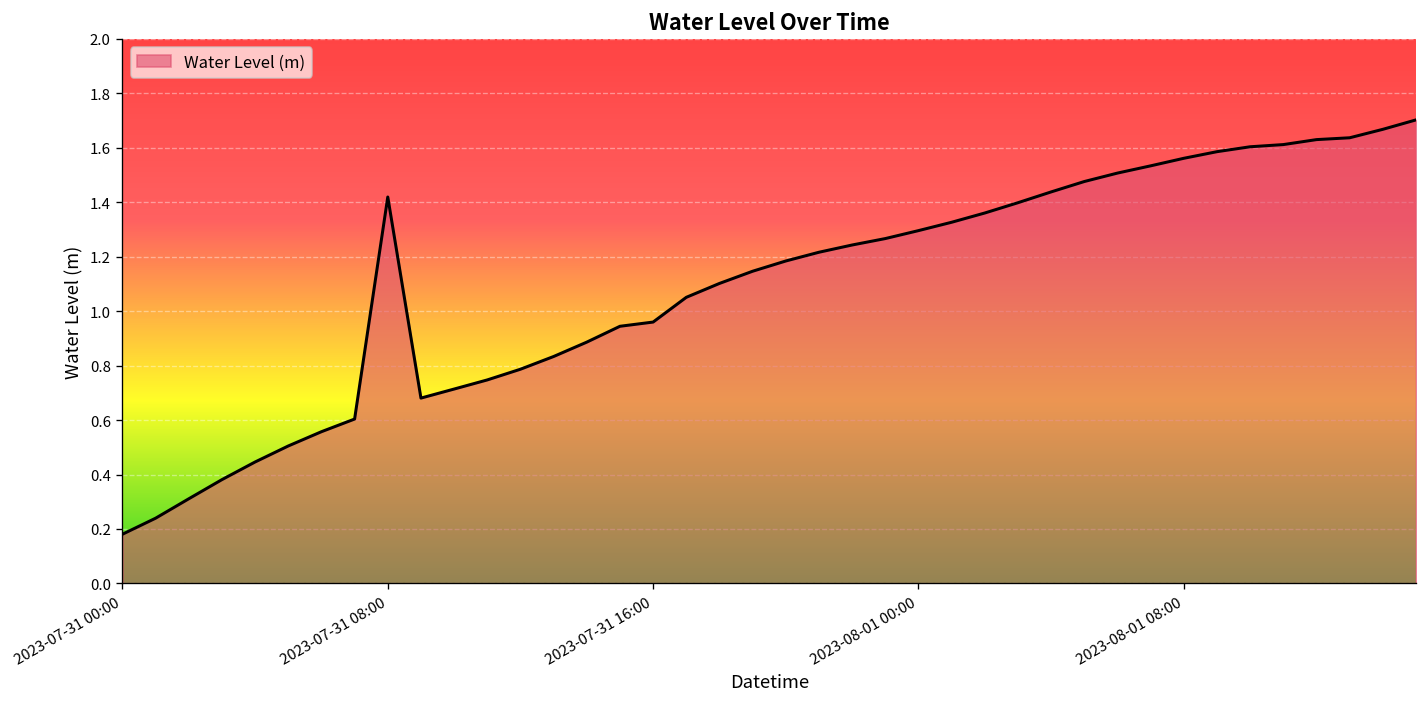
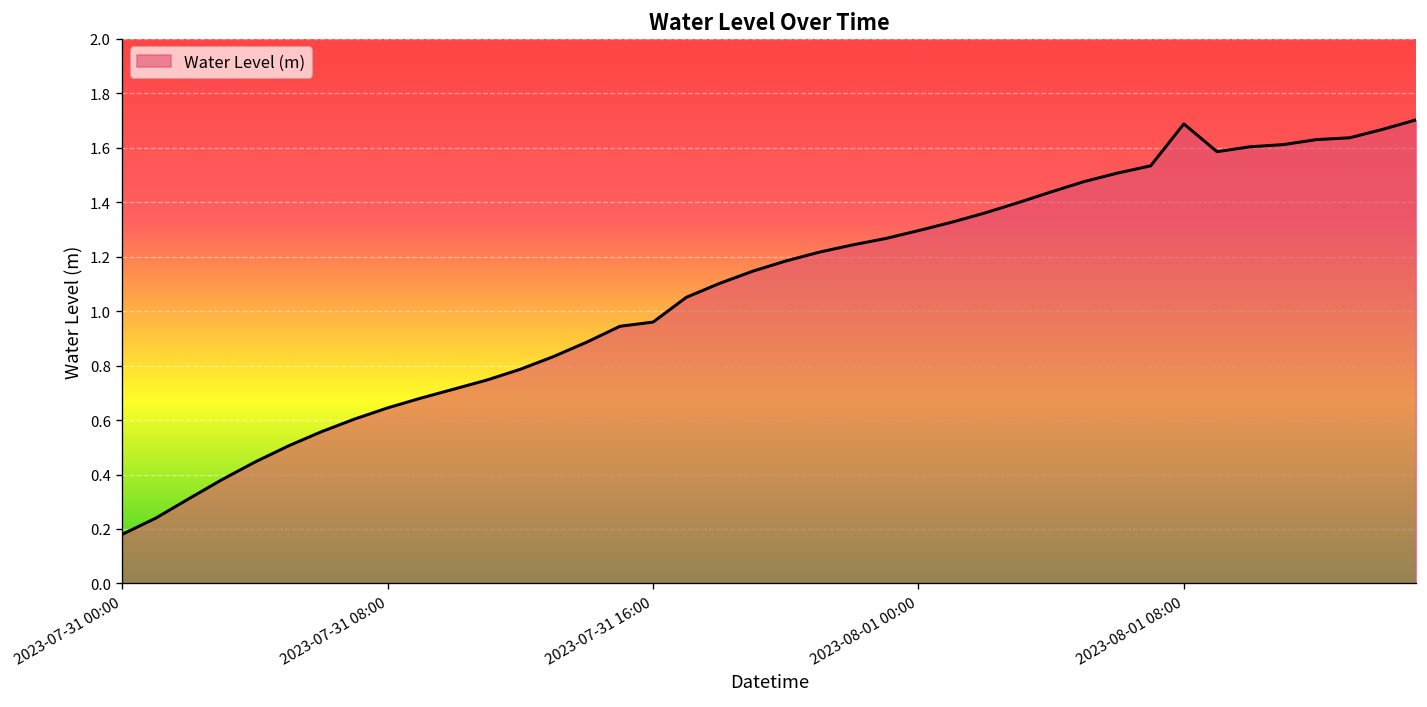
2023-07-31 08:00: 1.42 -> 0.65
2023-08-01 08:00: 1.56 -> 1.69
